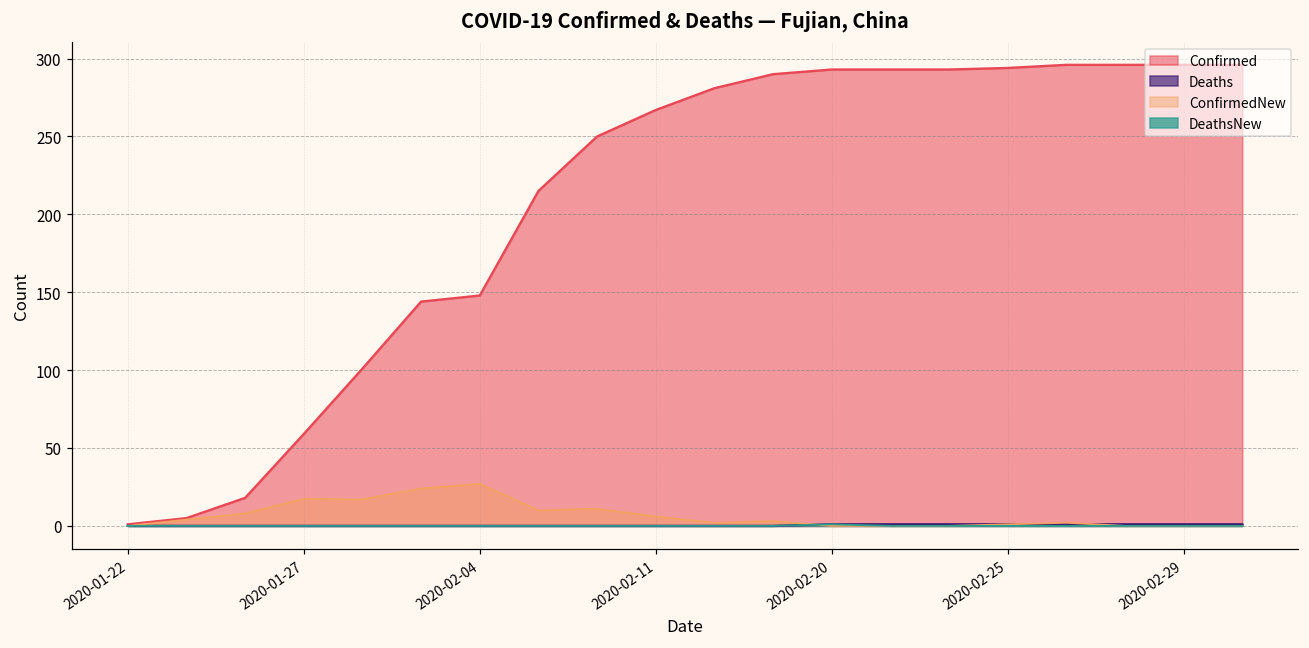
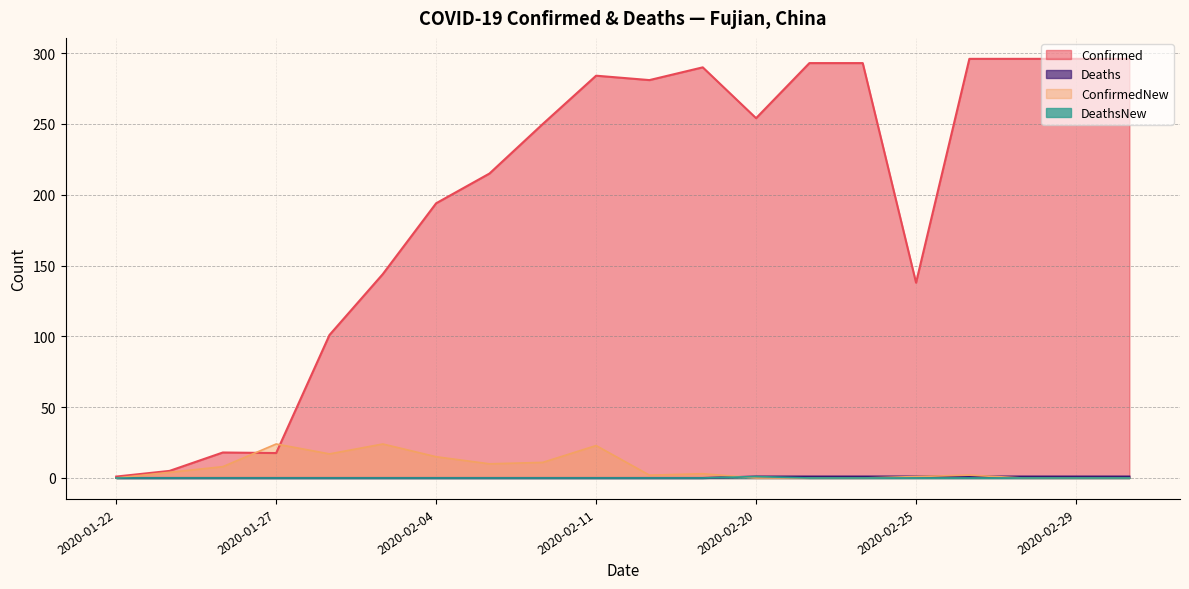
Confirmed, 2020-01-27: 59 -> 18
ConfirmedNew, 2020-01-27: 17 -> 24
Confirmed, 2020-02-04: 148 -> 194
ConfirmedNew, 2020-02-04: 27 -> 15
Confirmed, 2020-02-11: 267 -> 284
ConfirmedNew, 2020-02-11: 6 -> 23
Confirmed, 2020-02-20: 293 -> 254
Confirmed, 2020-02-25: 294 -> 138
